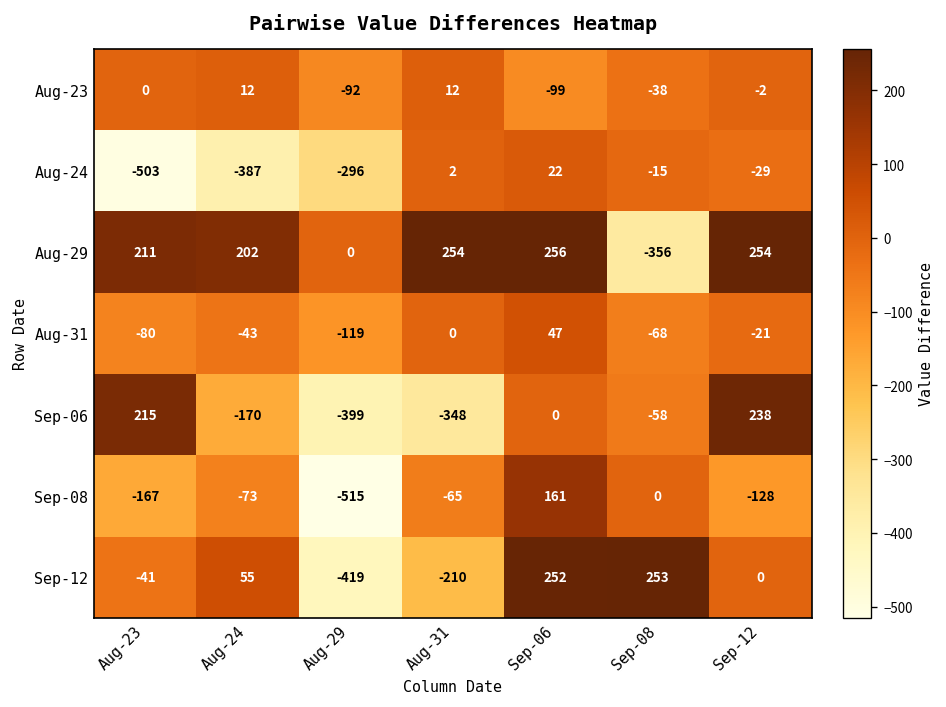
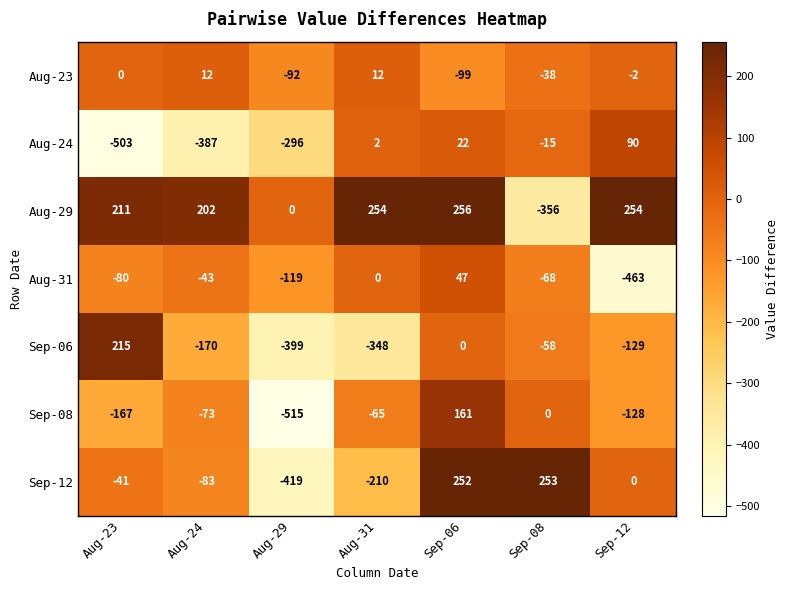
Aug-24, Sep-12: -29 -> 90
Aug-31, Sep-12: -21 -> -463
Sep-06, Sep-12: 238 -> -129
Sep-12, Aug-24: 55 -> -83
